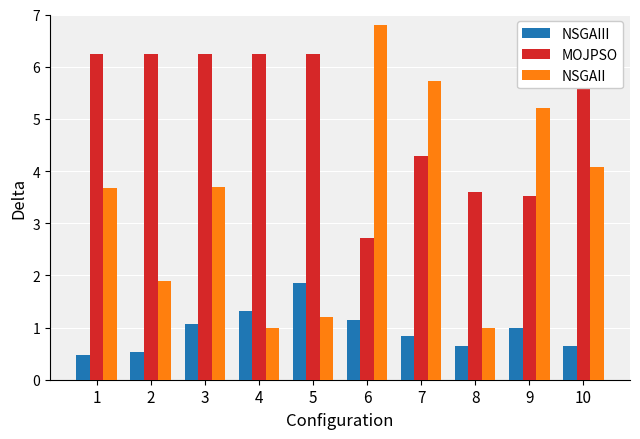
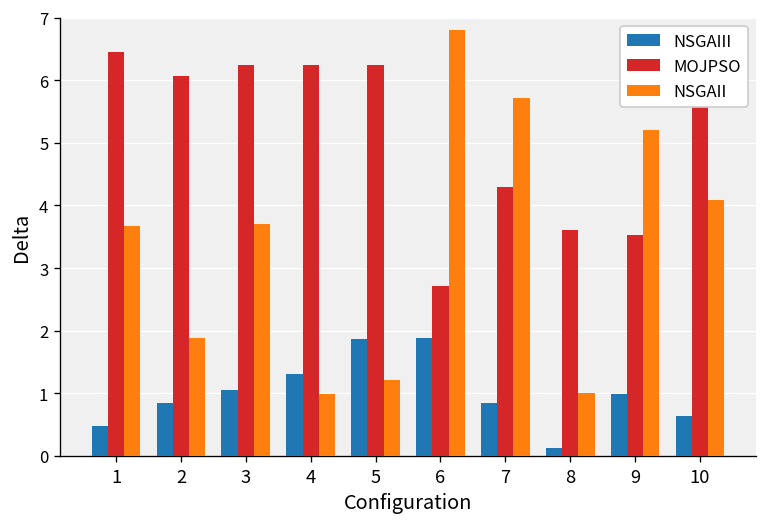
MOJPSO, 1: 6.2 -> 6.5
NSGAIII, 2: 0.5 -> 0.8
MOJPSO, 2: 6.2 -> 6.1
NSGAIII, 6: 1.1 -> 1.9
NSGAIII, 8: 0.6 -> 0.1
